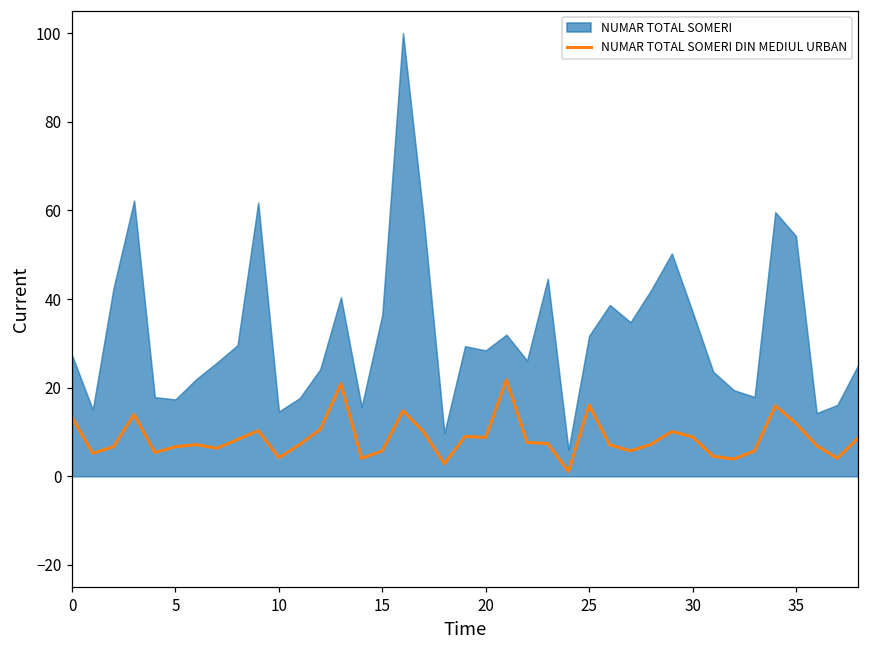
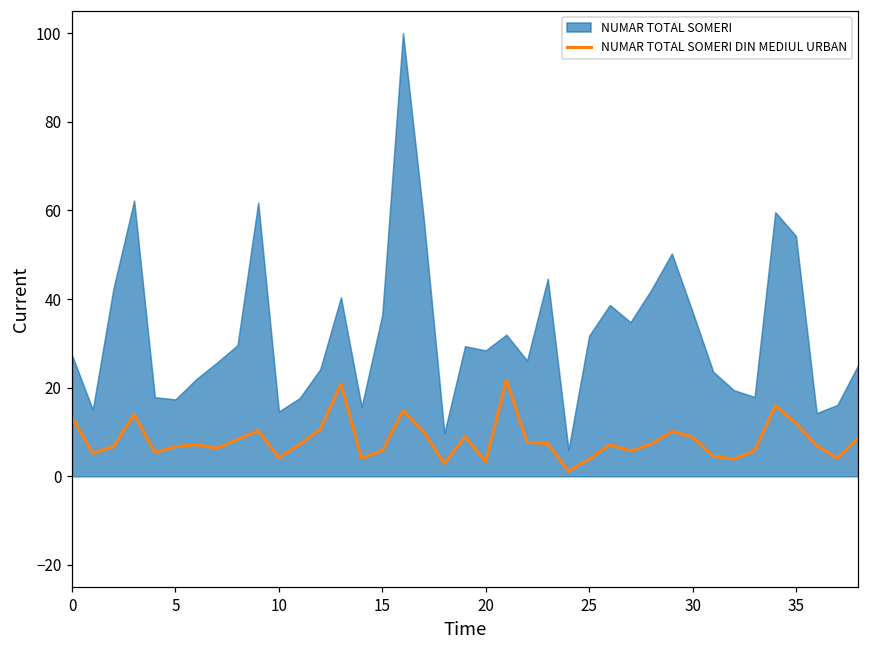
NUMAR TOTAL SOMERI DIN MEDIUL URBAN, 20: 9 -> 3
NUMAR TOTAL SOMERI DIN MEDIUL URBAN, 25: 16 -> 4
